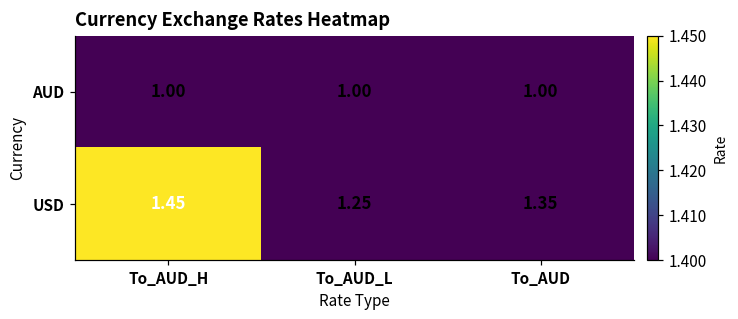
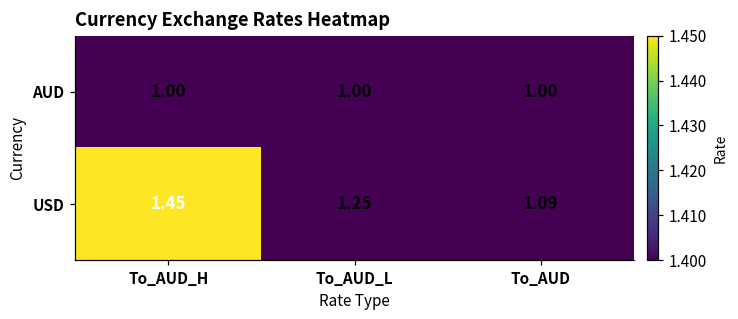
USD, To_AUD: 1.35 -> 1.09
